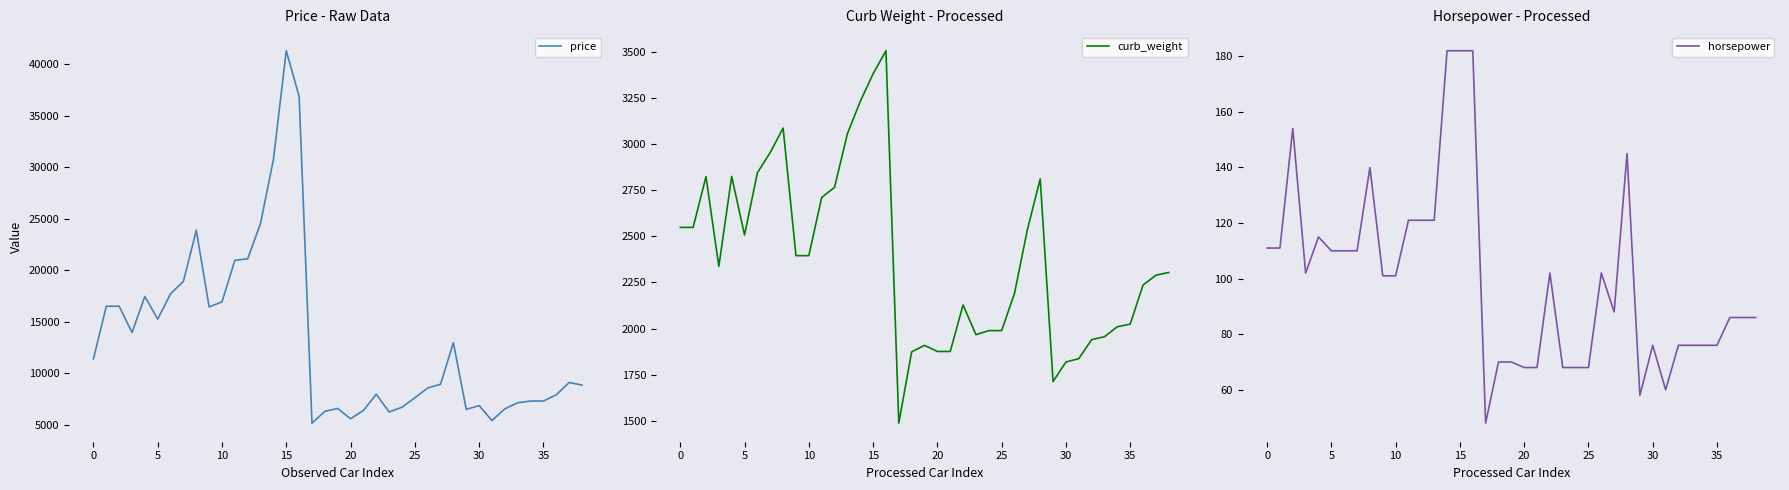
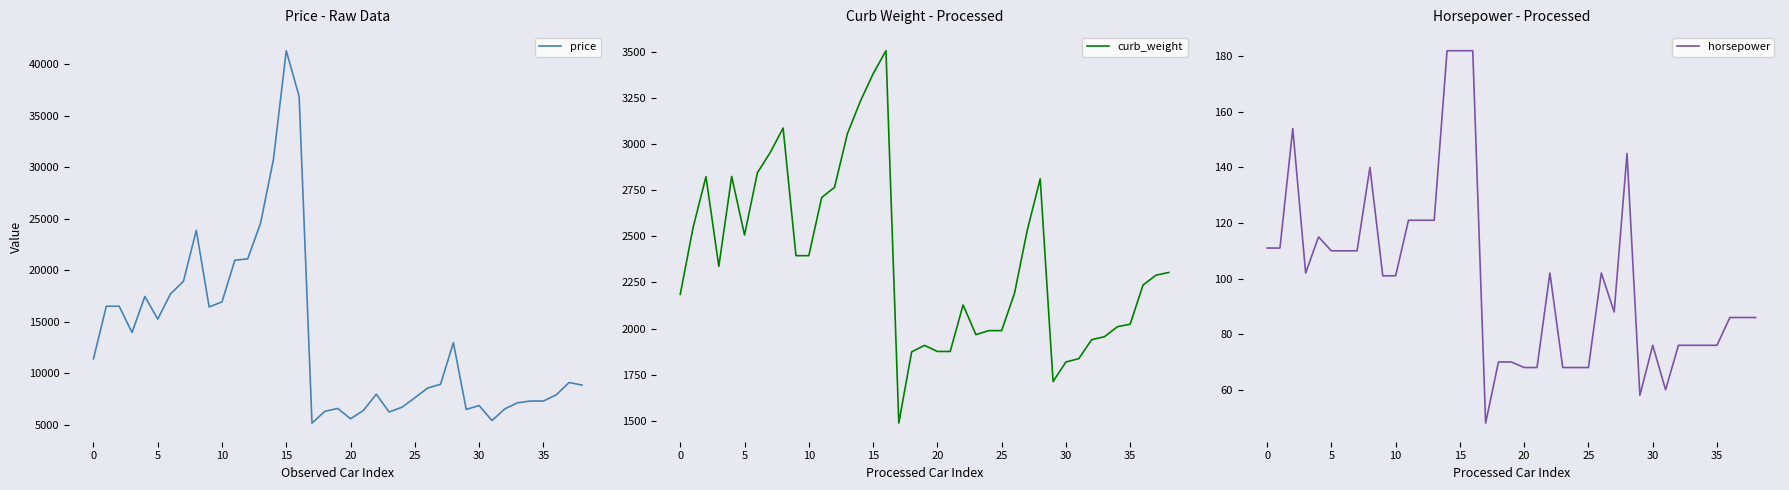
Curb Weight - Processed, 0: 2550 -> 2190
